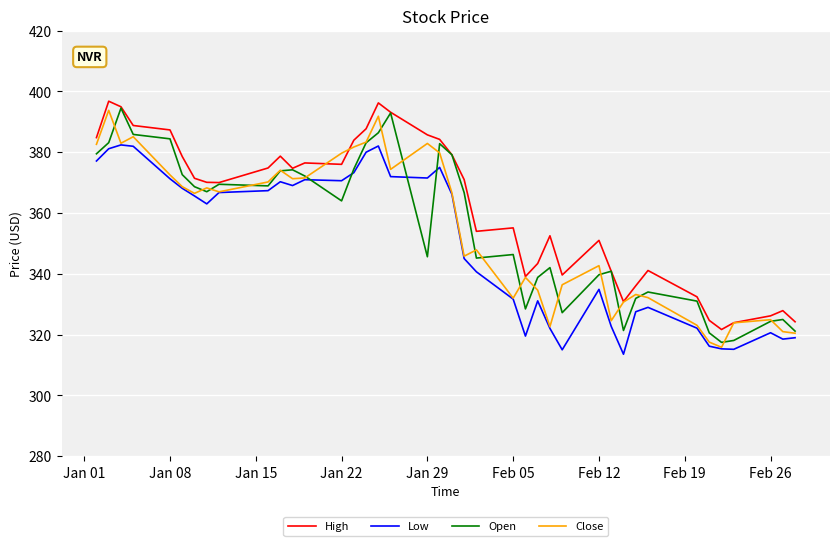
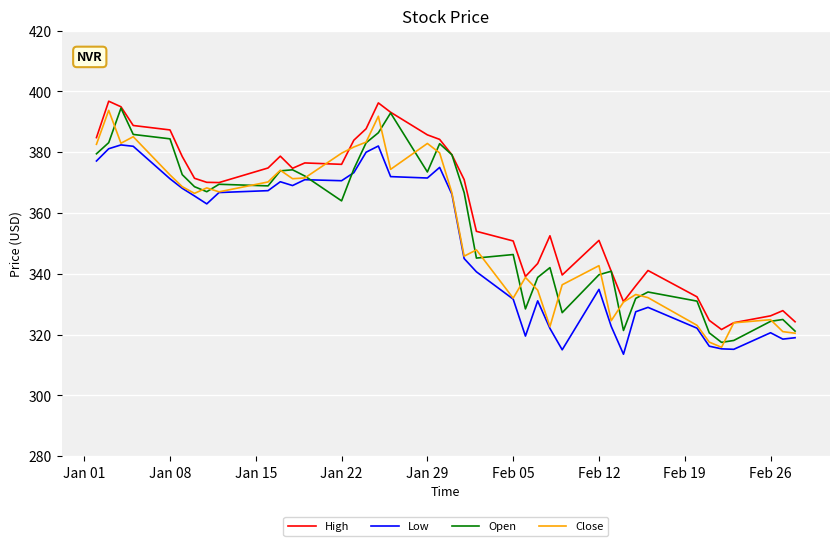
Open, Jan 29: 346 -> 374
High, Feb 05: 355 -> 351
